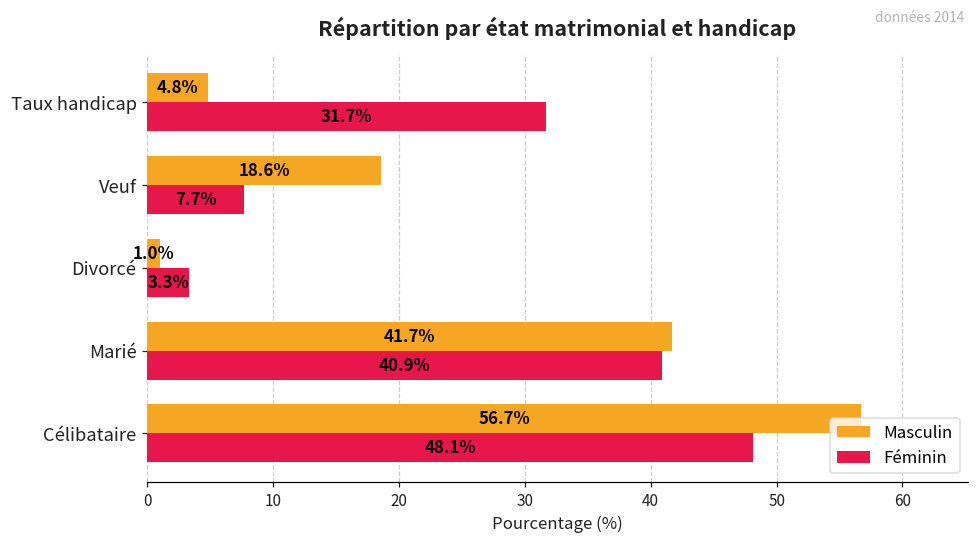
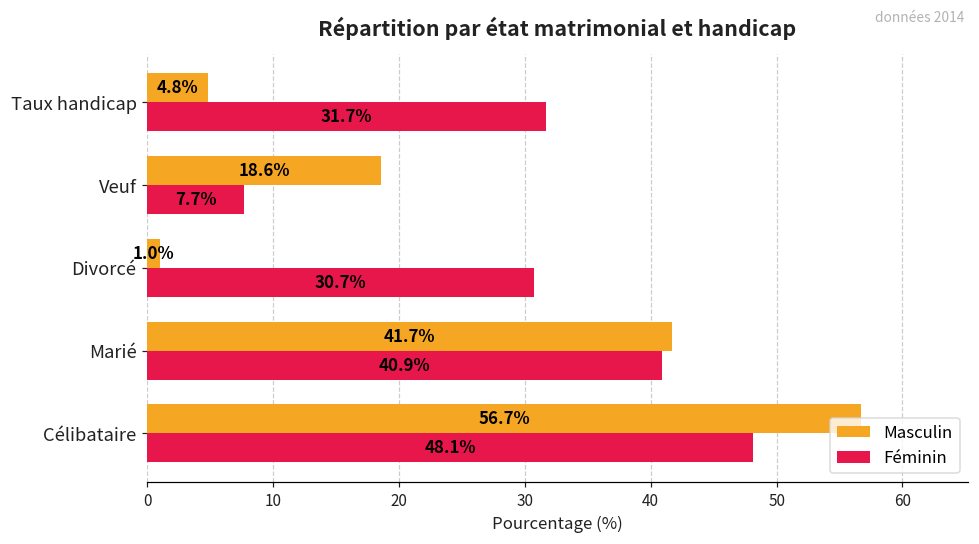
Féminin, Divorcé: 3.3% -> 30.7%
